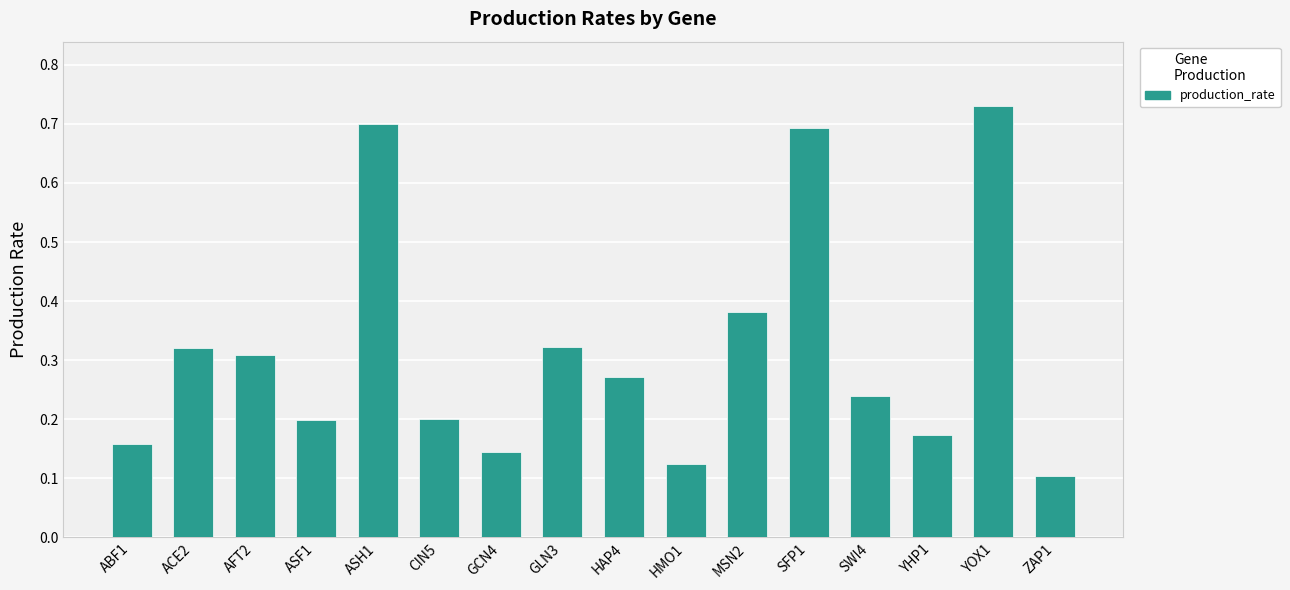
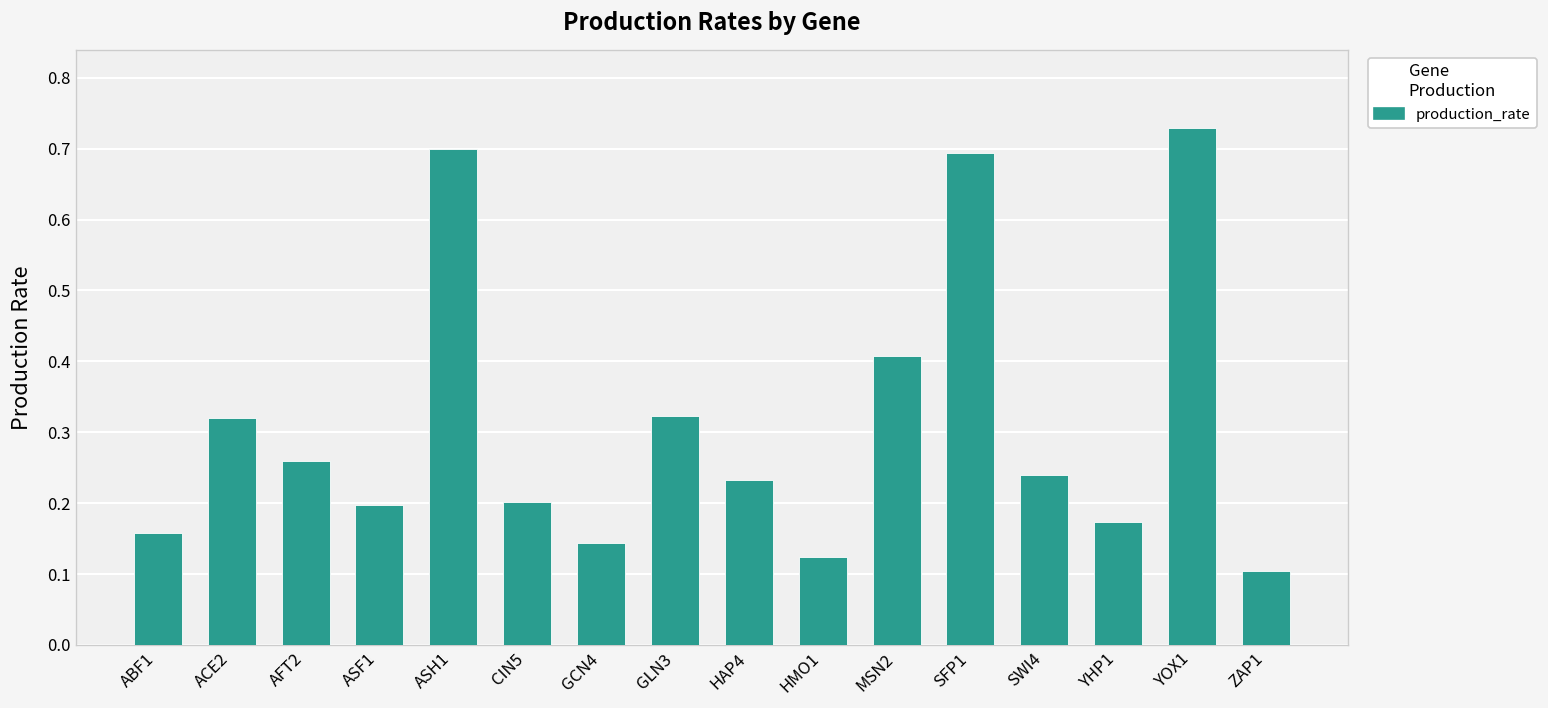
AFT2: 0.31 -> 0.26
HAP4: 0.27 -> 0.23
MSN2: 0.38 -> 0.41
